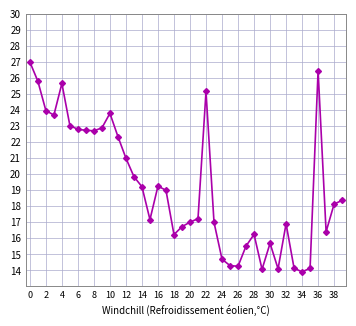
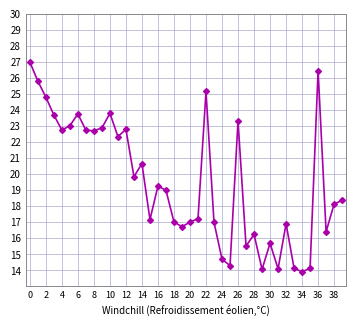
2: 24.0 -> 24.8
4: 25.7 -> 22.8
6: 22.8 -> 23.8
12: 21.0 -> 22.8
14: 19.2 -> 20.7
18: 16.2 -> 17.0
26: 14.3 -> 23.3
